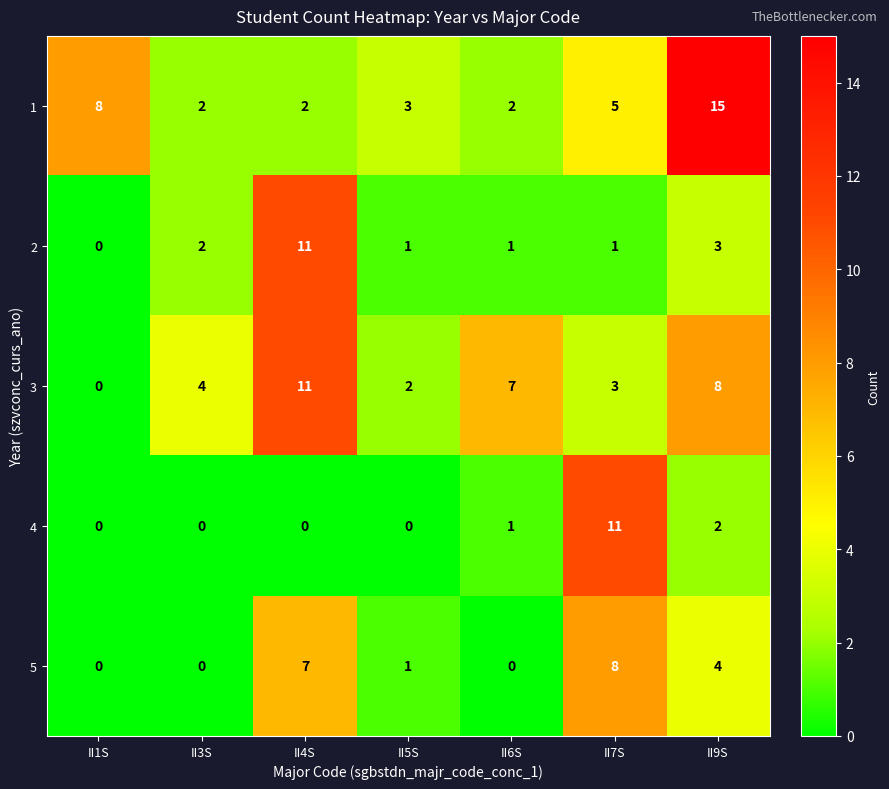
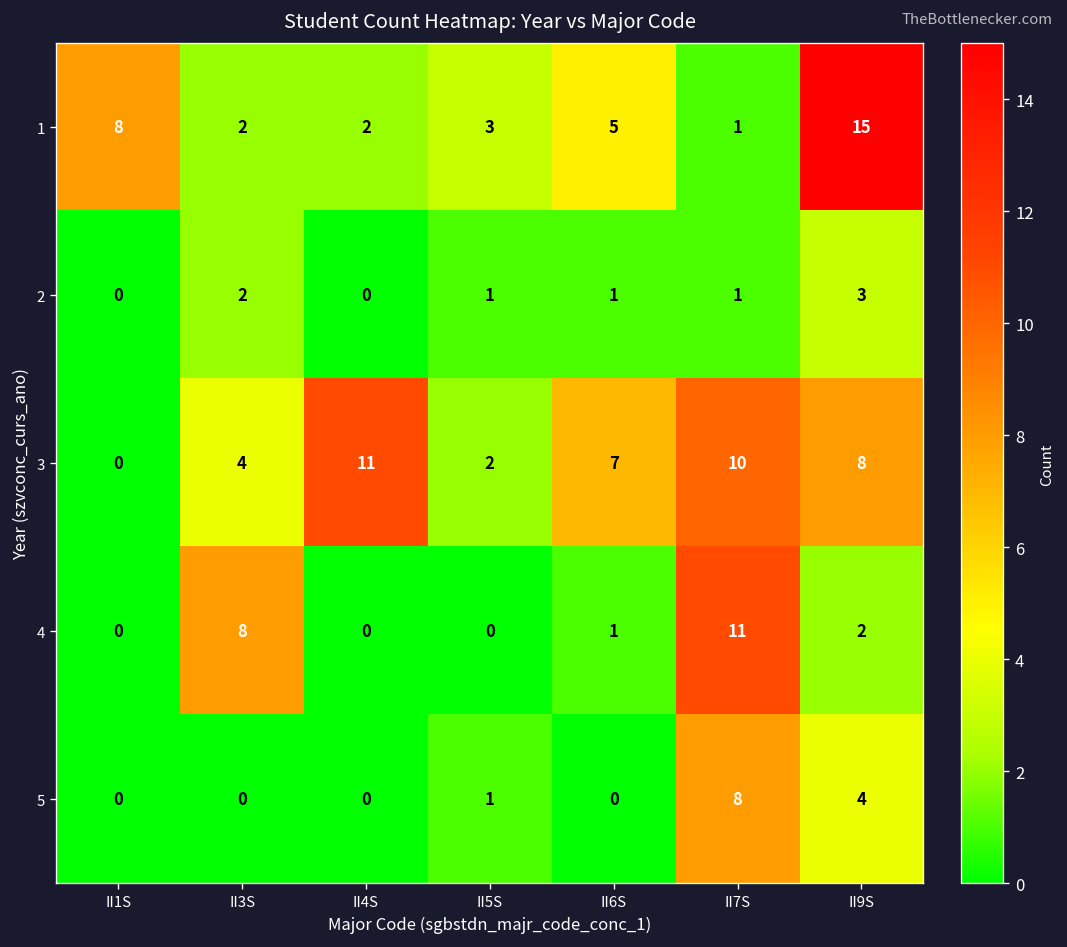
1, II6S: 2 -> 5
1, II7S: 5 -> 1
2, II4S: 11 -> 0
3, II7S: 3 -> 10
4, II3S: 0 -> 8
5, II4S: 7 -> 0
